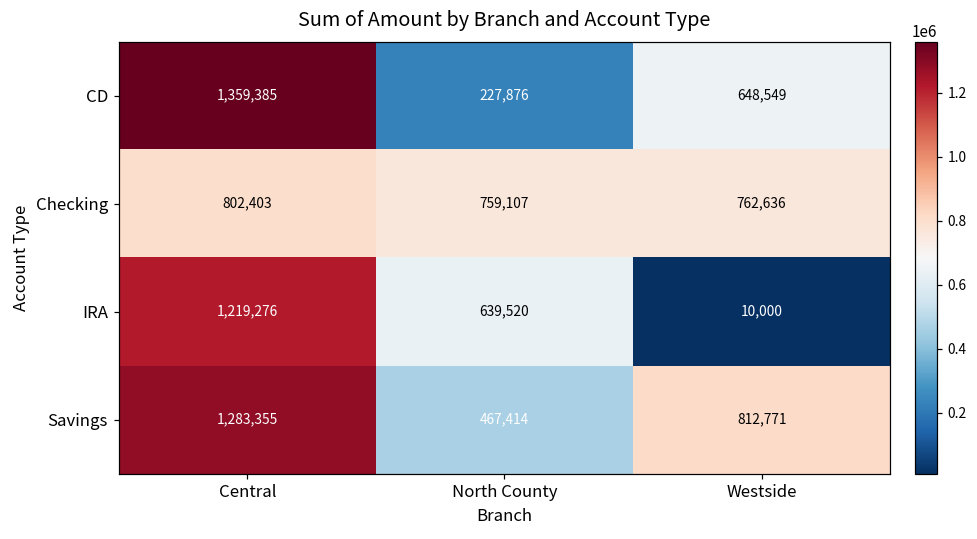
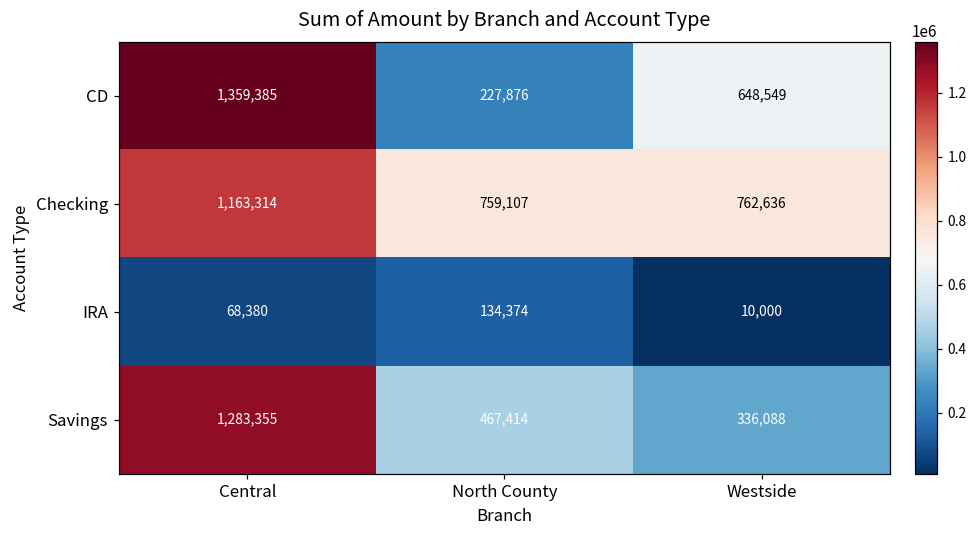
Checking, Central: 802,403 -> 1,163,314
IRA, Central: 1,219,276 -> 68,380
IRA, North County: 639,520 -> 134,374
Savings, Westside: 812,771 -> 336,088
